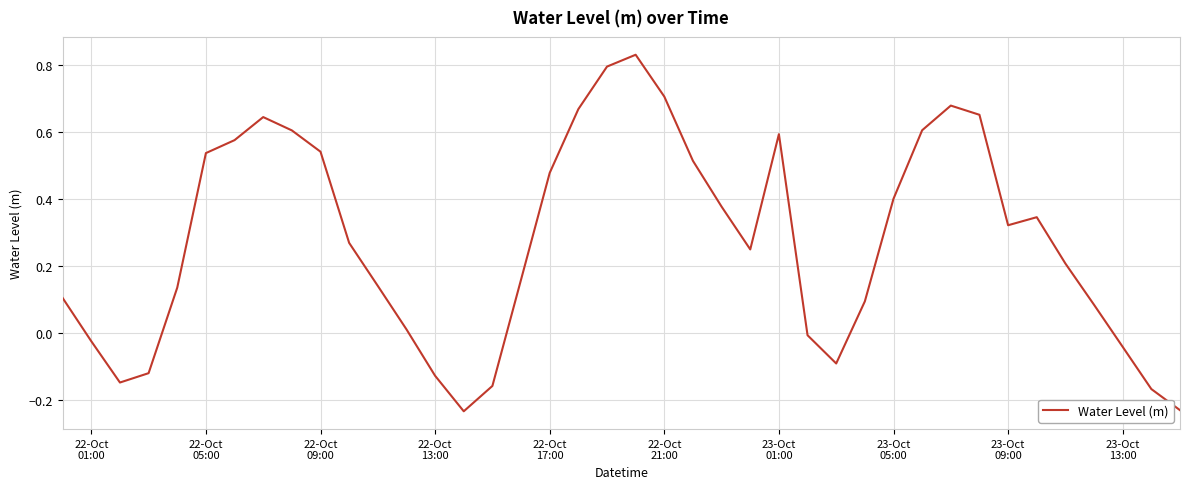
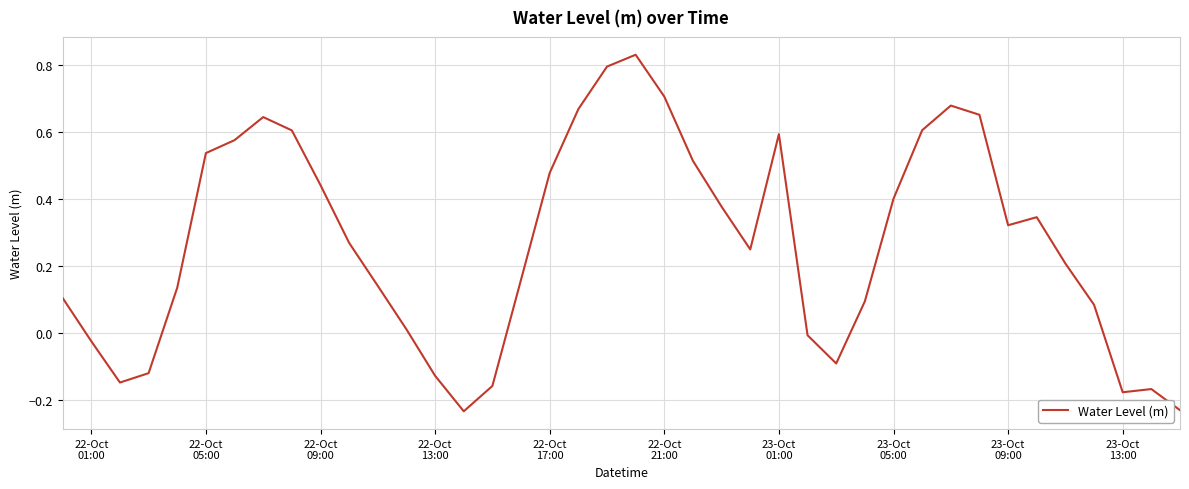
22-Oct 09:00: 0.54 -> 0.44
23-Oct 13:00: -0.04 -> -0.18
